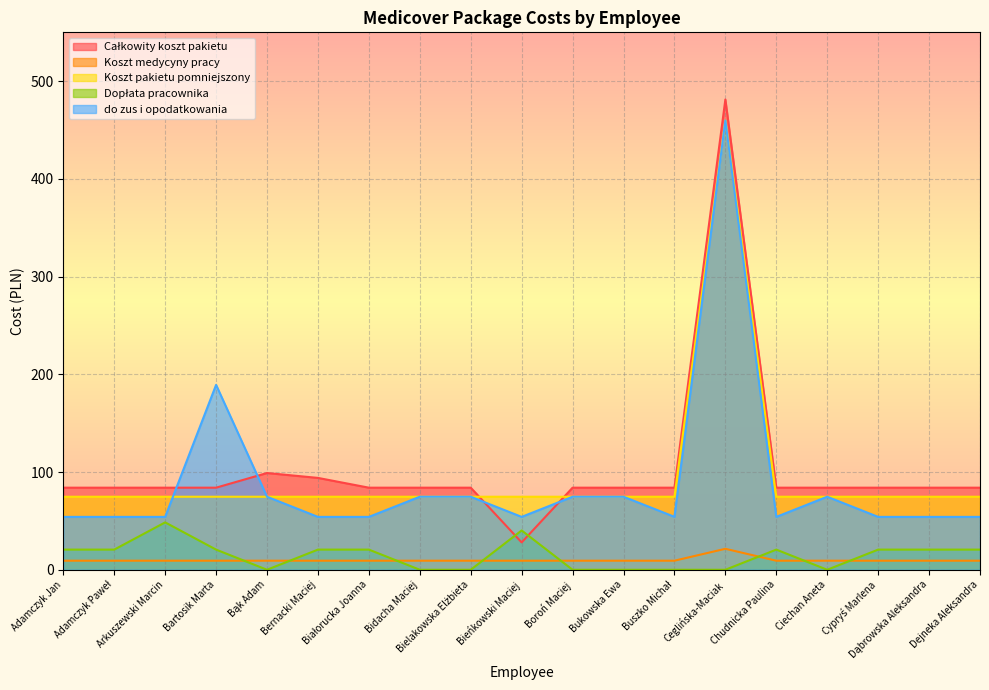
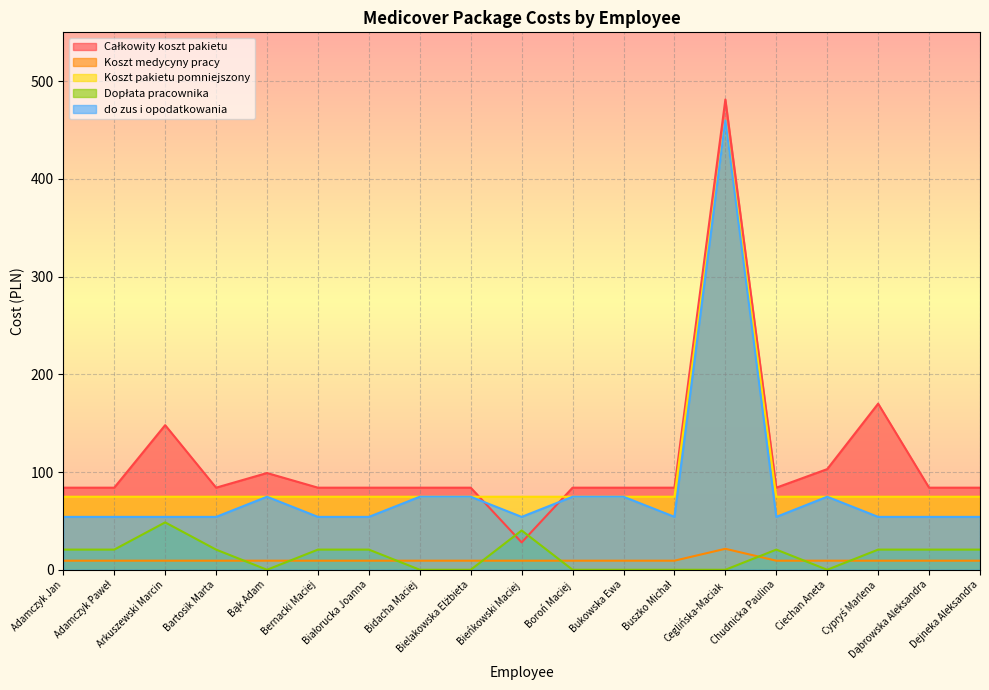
Całkowity koszt pakietu, Arkuszewski Marcin: 80 -> 150
do zus i opodatkowania, Bartosik Marta: 190 -> 50
Całkowity koszt pakietu, Bernacki Maciej: 90 -> 80
Całkowity koszt pakietu, Ciechan Aneta: 80 -> 100
Całkowity koszt pakietu, Cypryś Marlena: 80 -> 170
